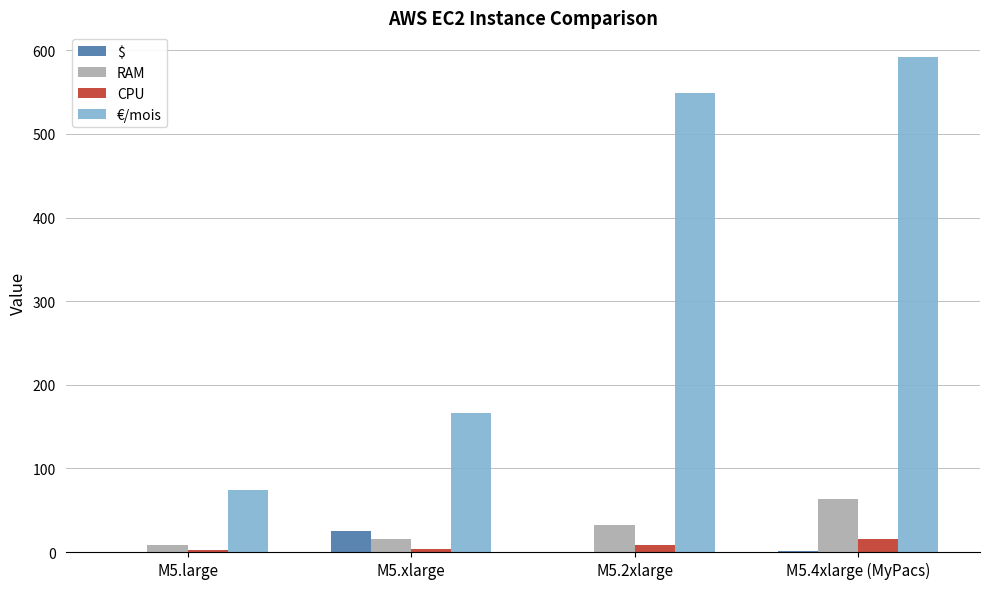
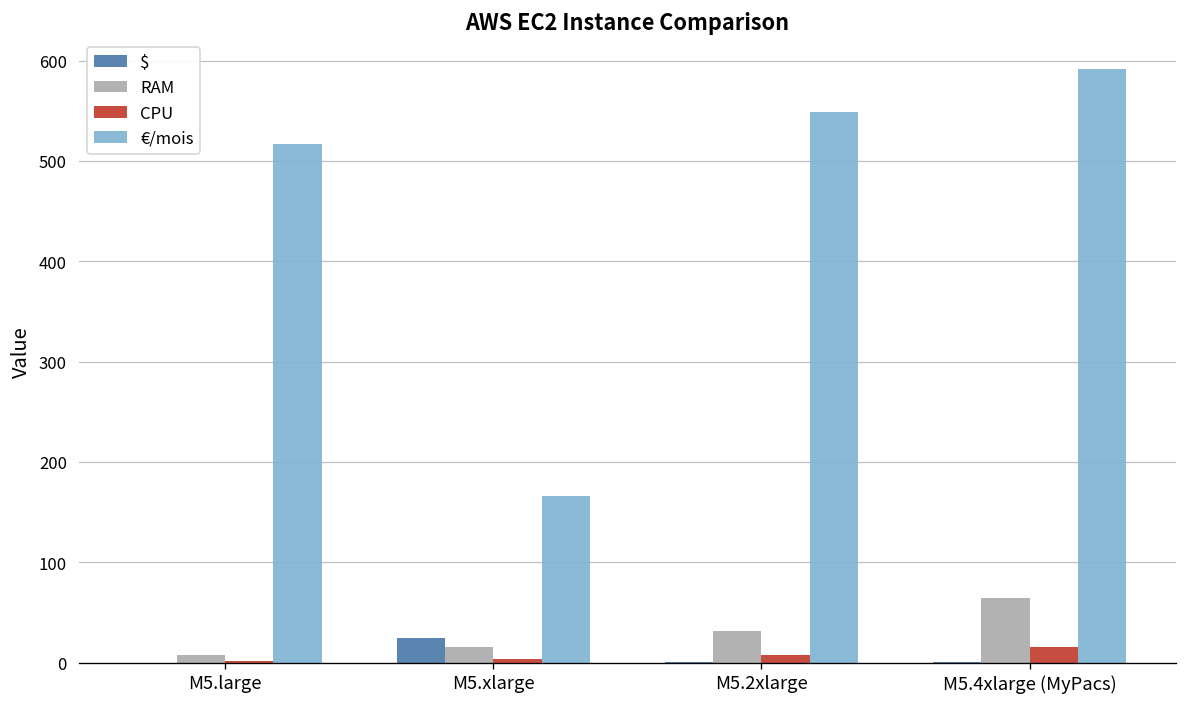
€/mois, M5.large: 70 -> 520
